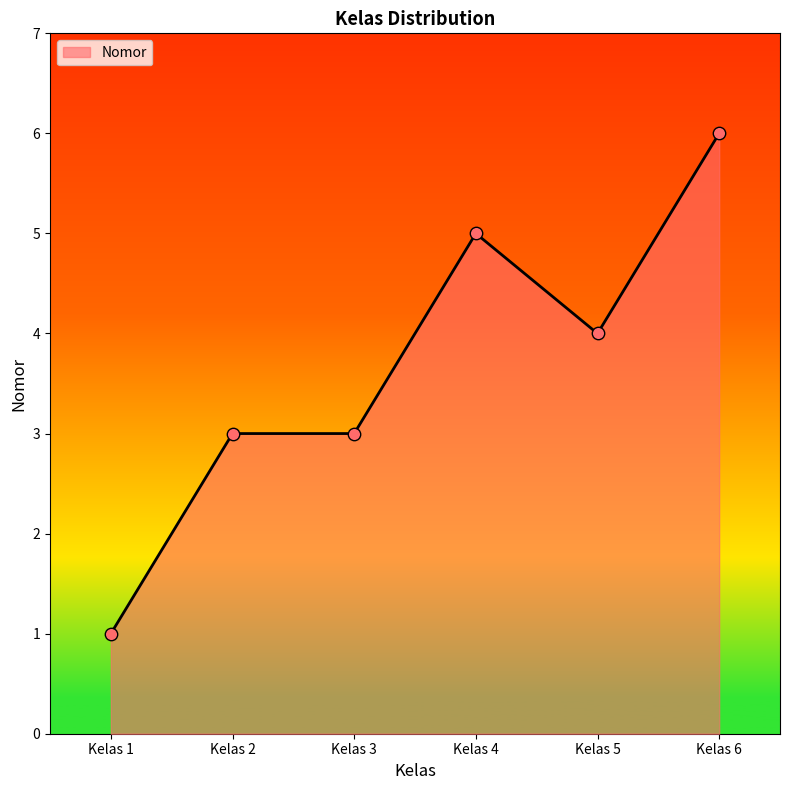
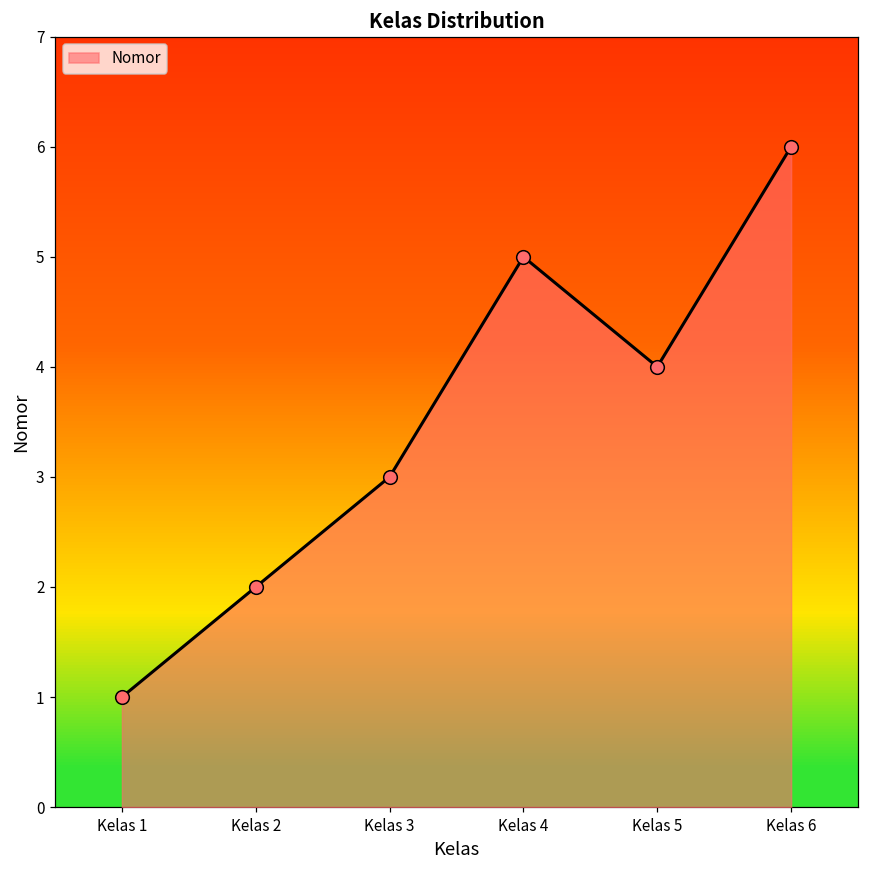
Kelas 2: 3 -> 2
